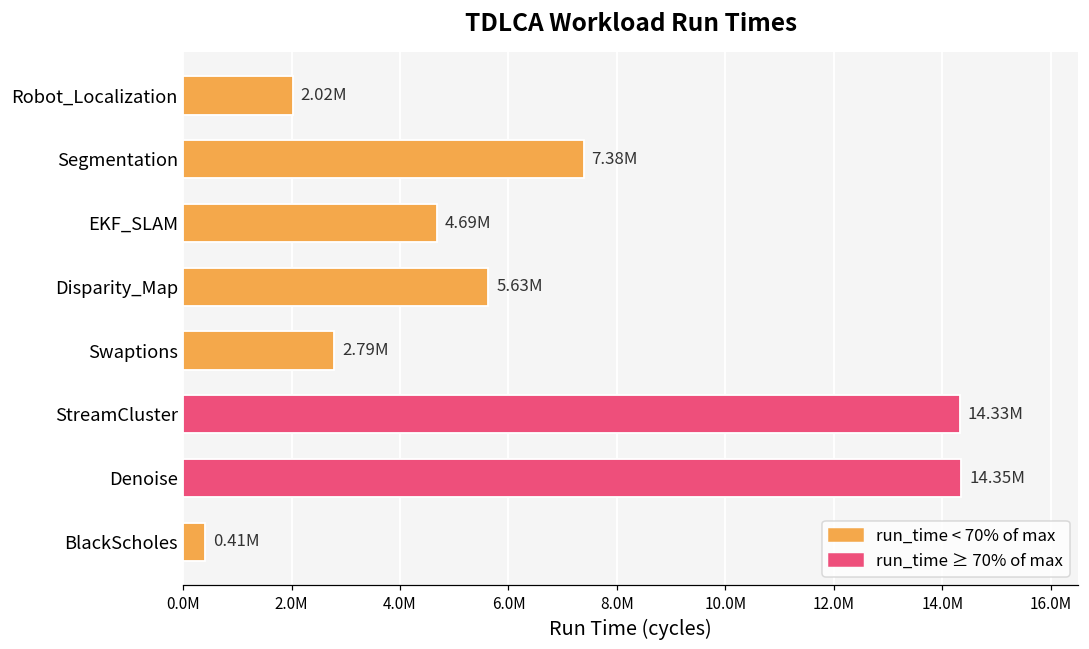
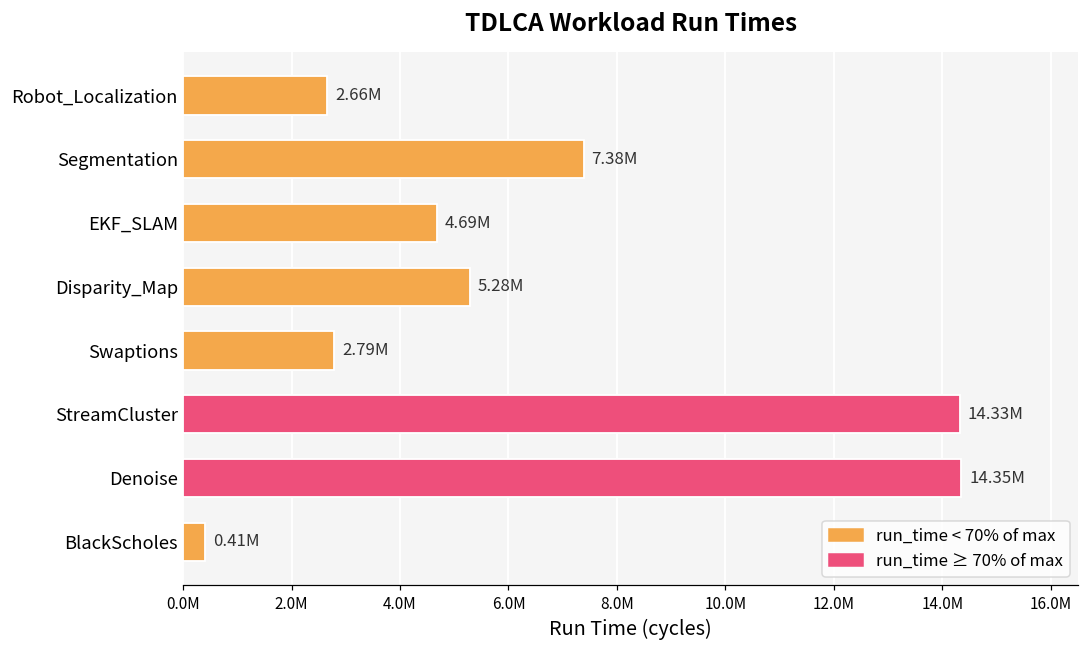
Robot_Localization: 2.02M -> 2.66M
Disparity_Map: 5.63M -> 5.28M
